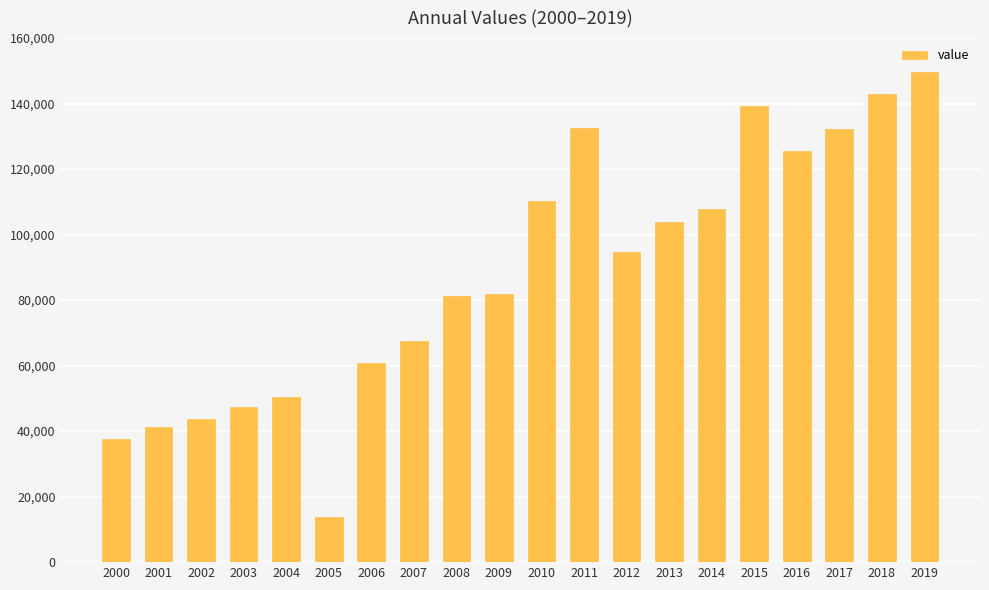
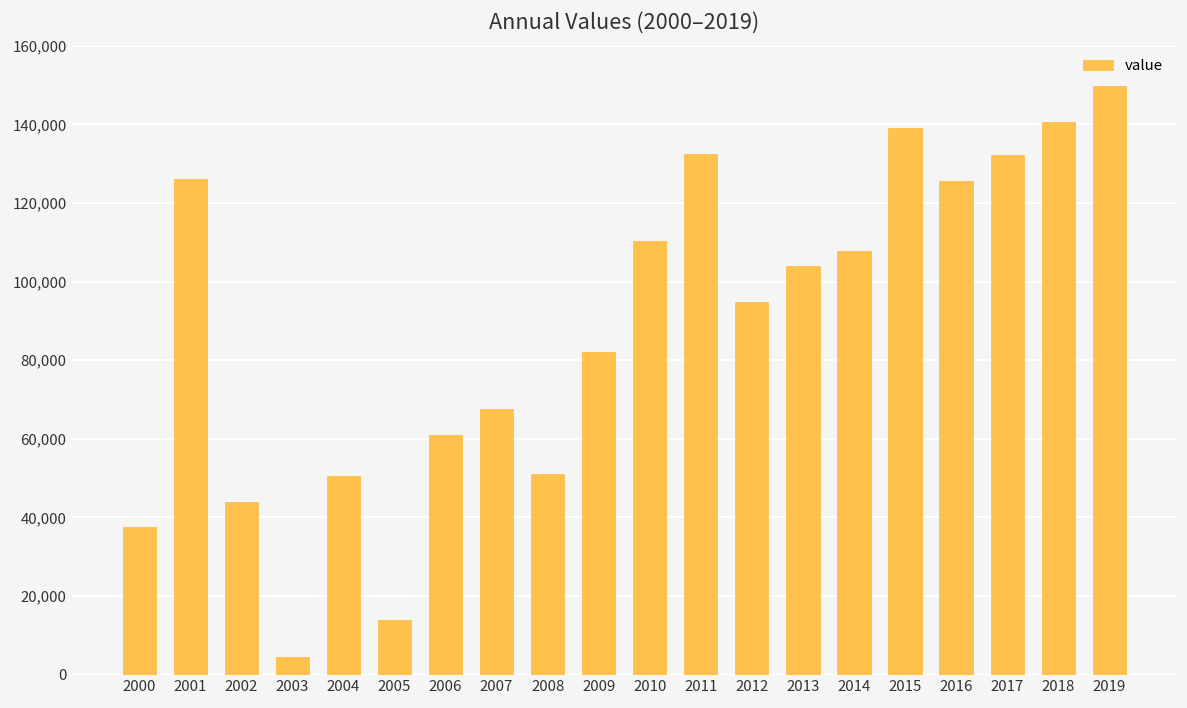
2001: 41,000 -> 126,000
2003: 47,000 -> 4,000
2008: 81,000 -> 51,000
2018: 143,000 -> 141,000
